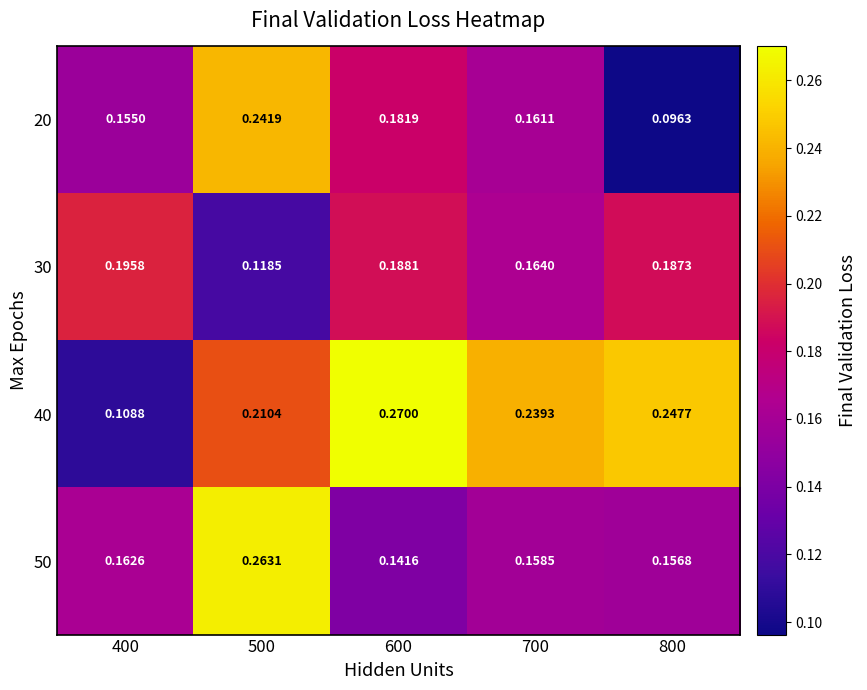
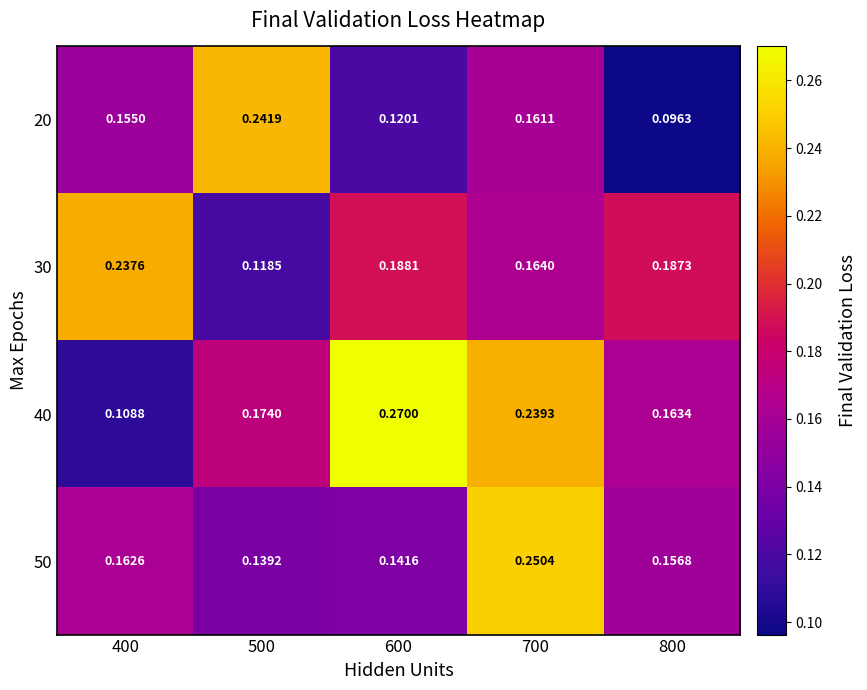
20, 600: 0.1819 -> 0.1201
30, 400: 0.1958 -> 0.2376
40, 500: 0.2104 -> 0.1740
40, 800: 0.2477 -> 0.1634
50, 500: 0.2631 -> 0.1392
50, 700: 0.1585 -> 0.2504
